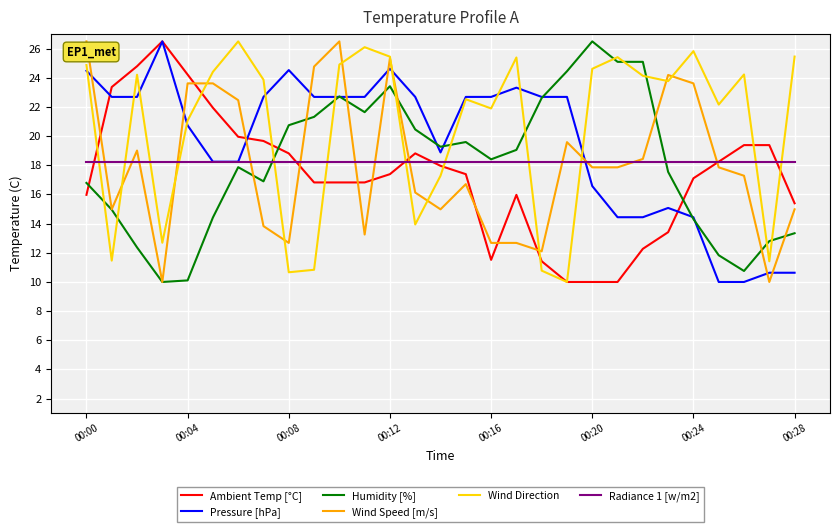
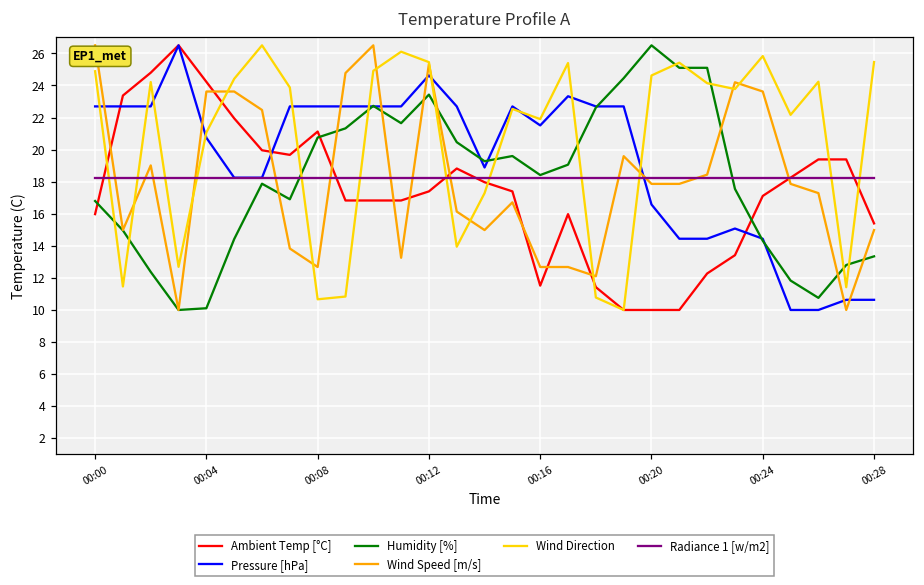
Pressure [hPa], 00:00: 24.5 -> 22.7
Ambient Temp [°C], 00:08: 18.8 -> 21.1
Pressure [hPa], 00:08: 24.5 -> 22.7
Pressure [hPa], 00:16: 22.7 -> 21.5
